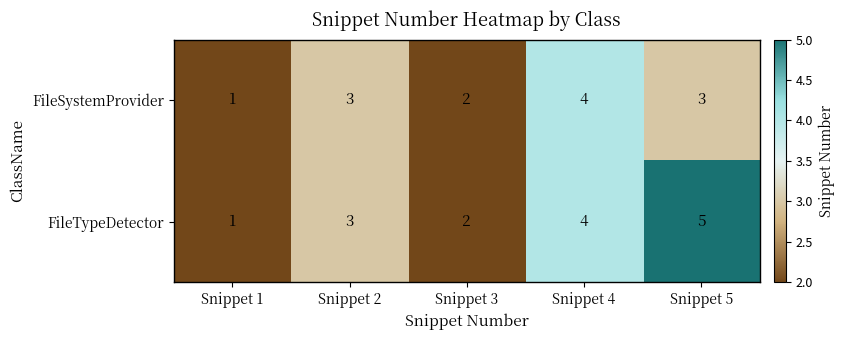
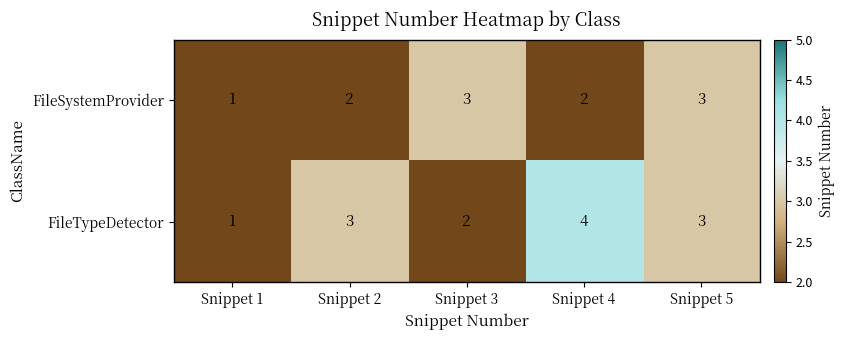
FileSystemProvider, Snippet 2: 3 -> 2
FileSystemProvider, Snippet 3: 2 -> 3
FileSystemProvider, Snippet 4: 4 -> 2
FileTypeDetector, Snippet 5: 5 -> 3
